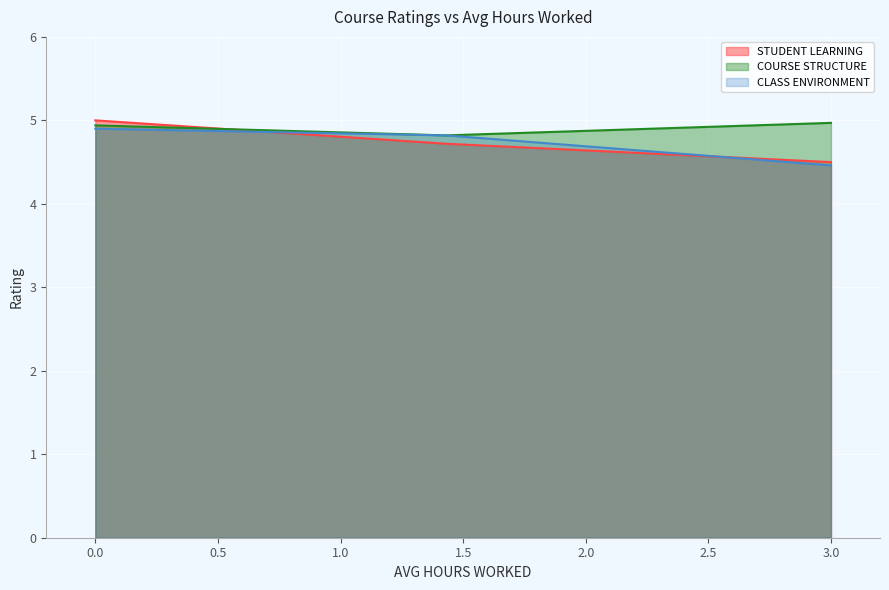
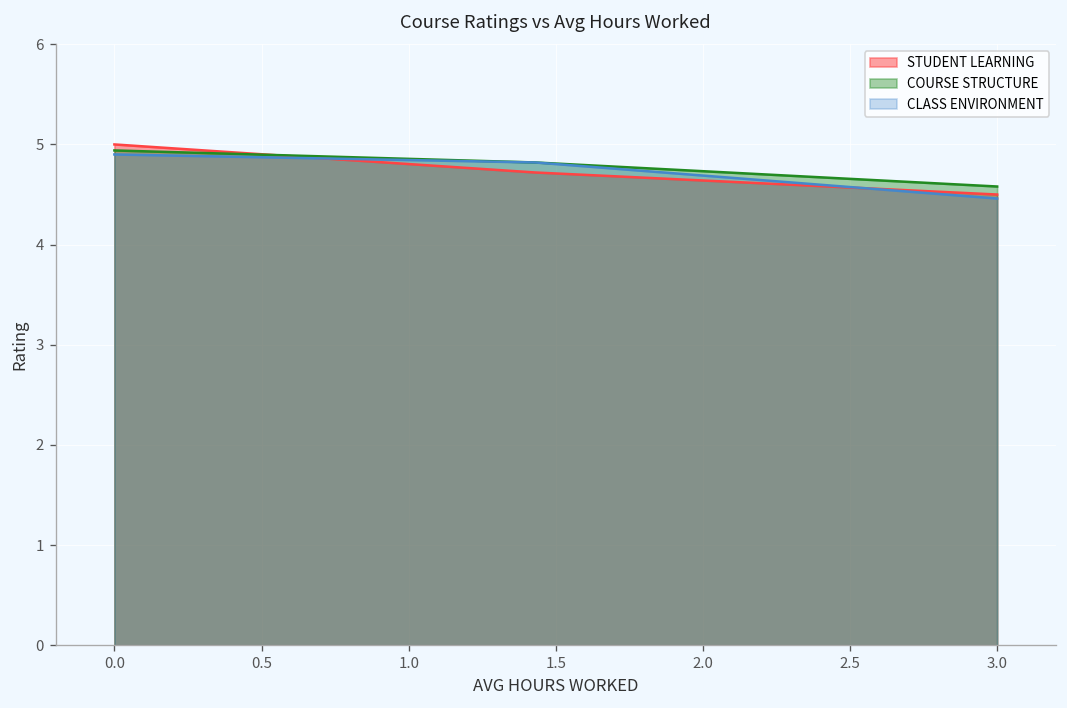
COURSE STRUCTURE, 3.0: 5.0 -> 4.6
